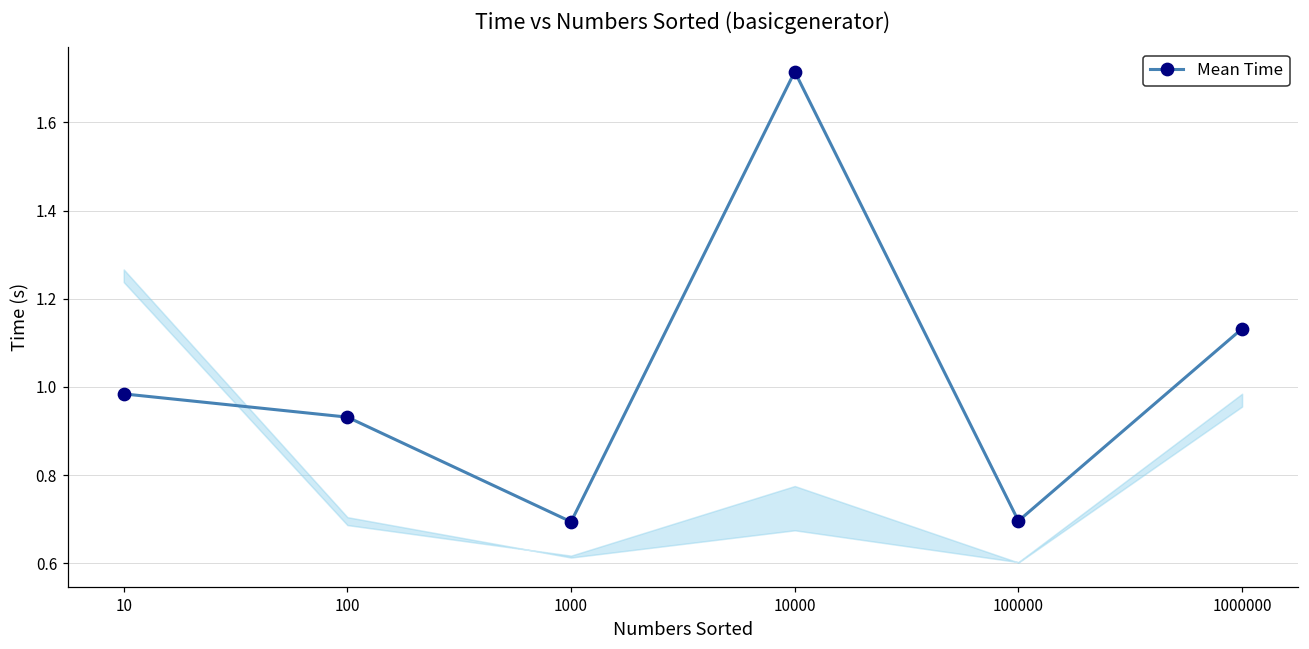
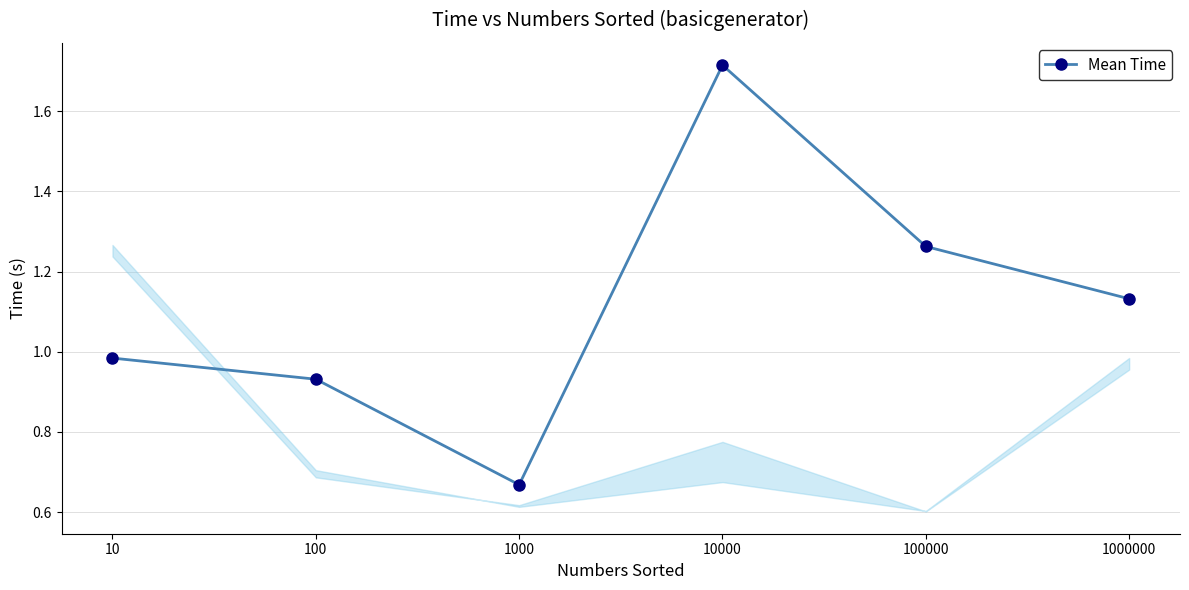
Mean Time, 1000: 0.69 -> 0.67
Mean Time, 100000: 0.70 -> 1.26
